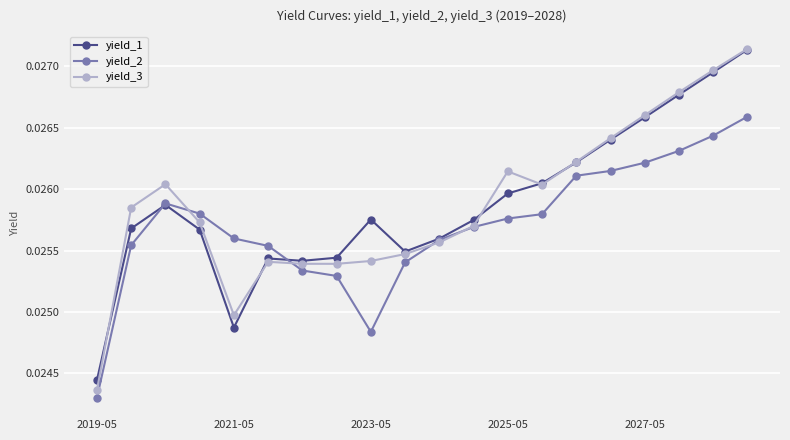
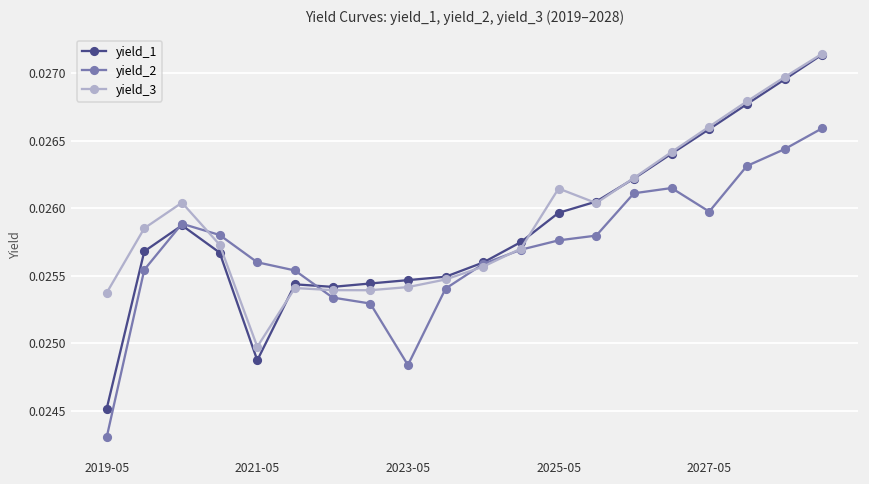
yield_1, 2019-05: 0.02444 -> 0.02451
yield_3, 2019-05: 0.02436 -> 0.02537
yield_1, 2023-05: 0.02575 -> 0.02547
yield_2, 2027-05: 0.02622 -> 0.02597
